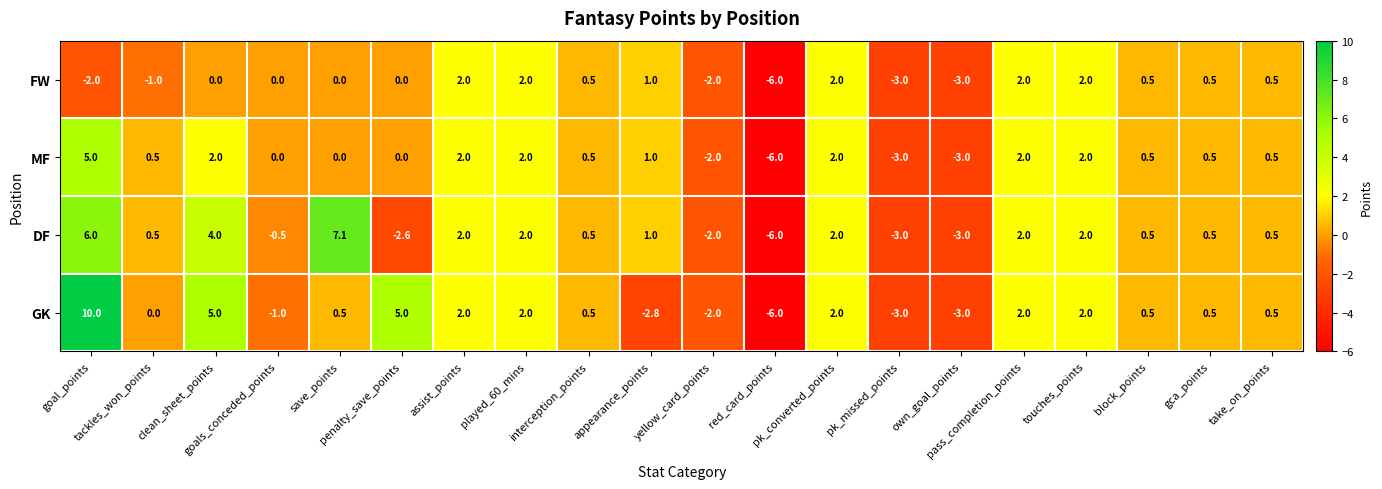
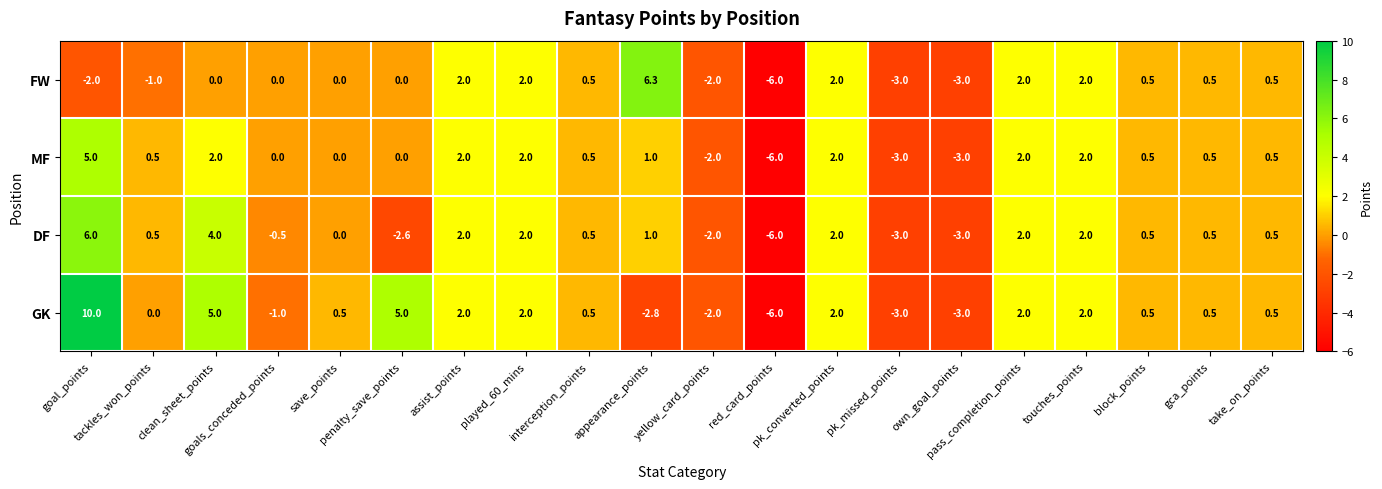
FW, appearance_points: 1.0 -> 6.3
DF, save_points: 7.1 -> 0.0
